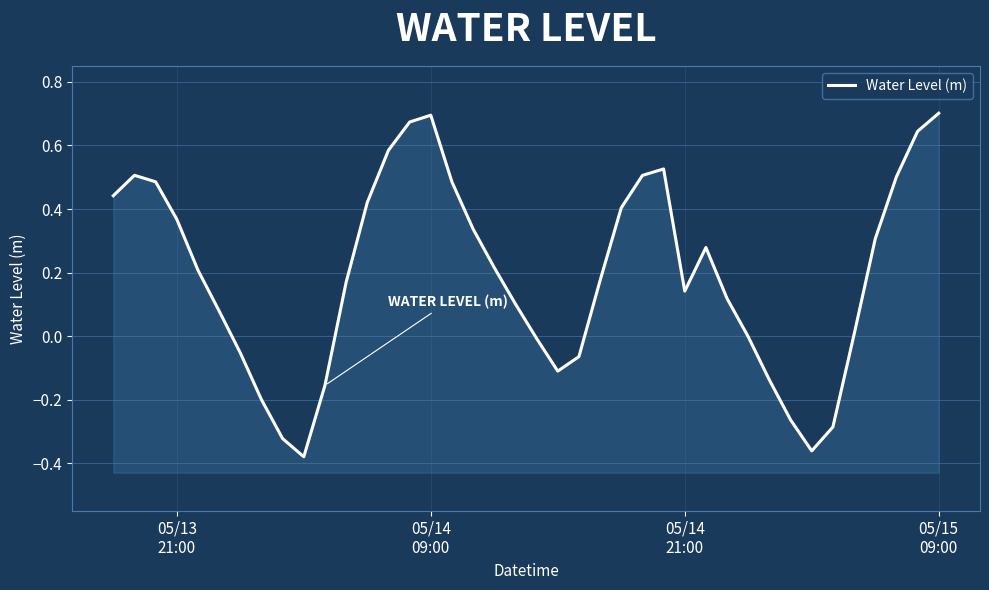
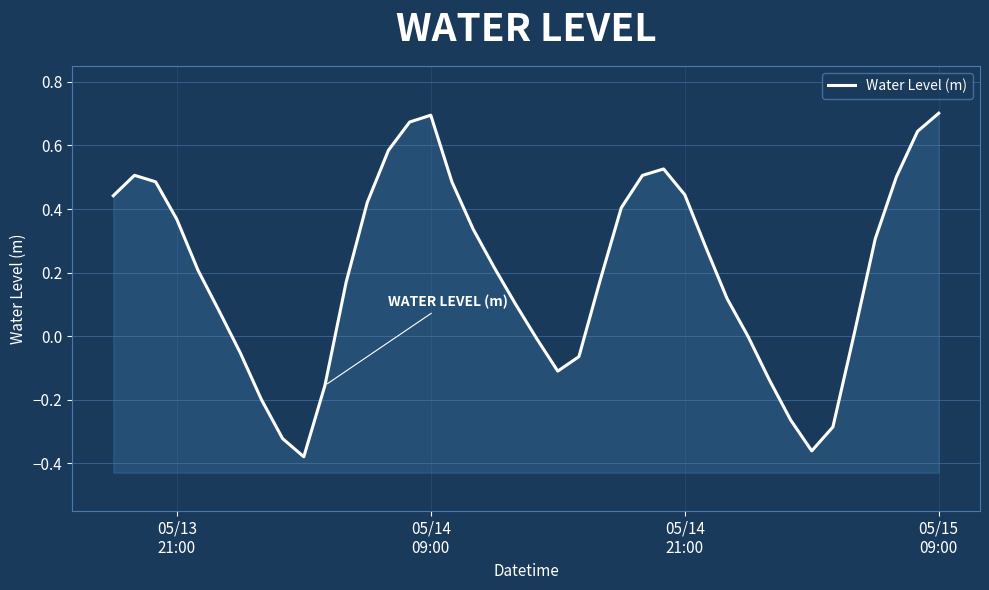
05/14 21:00: 0.14 -> 0.45
